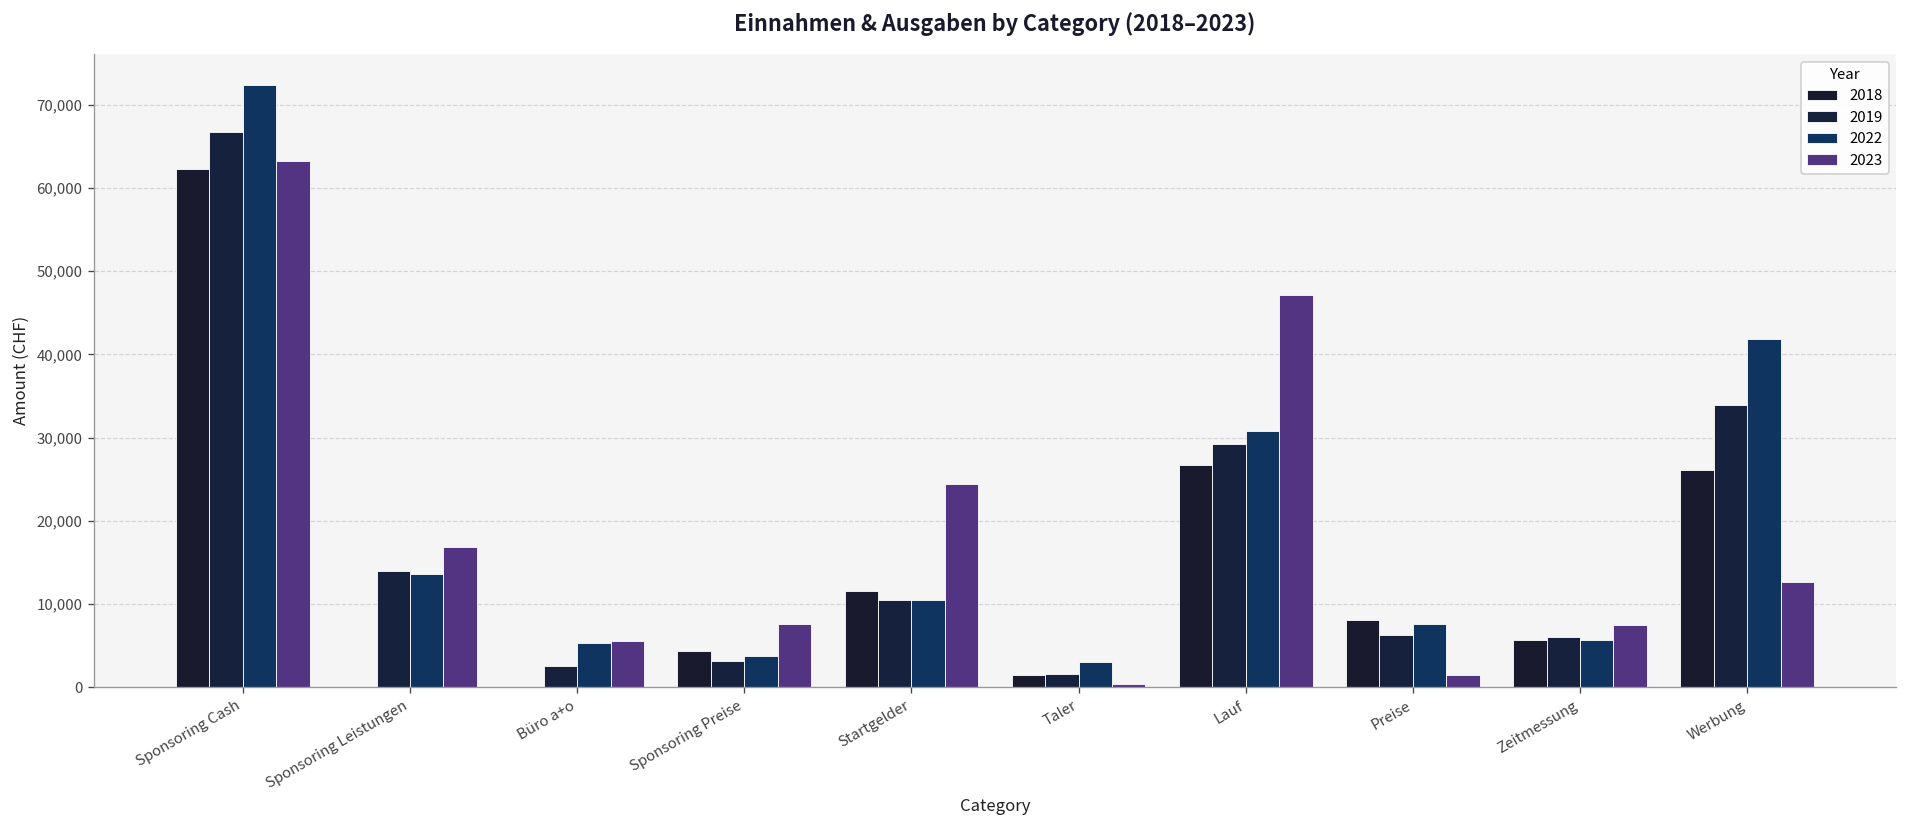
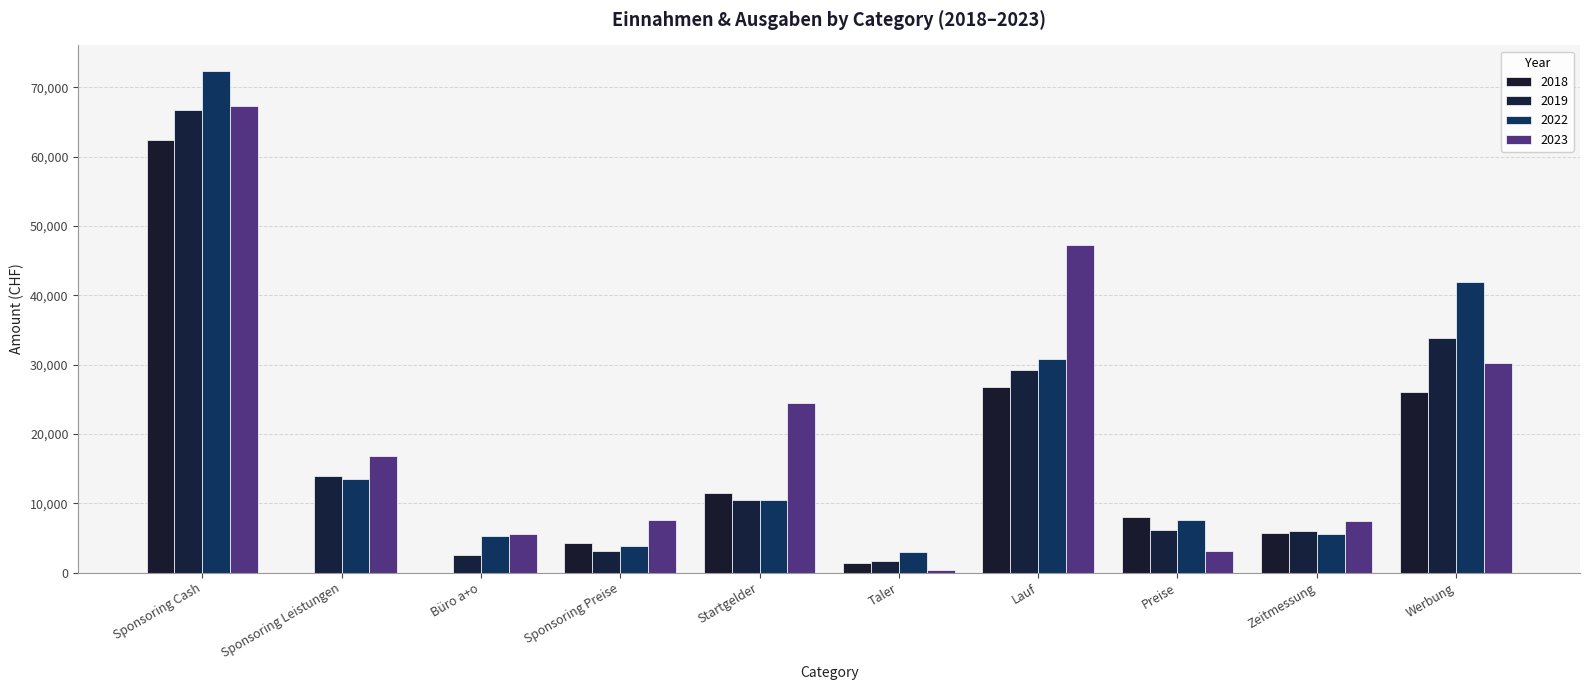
2023, Sponsoring Cash: 63,000 -> 67,000
2023, Preise: 1,000 -> 3,000
2023, Werbung: 13,000 -> 30,000
